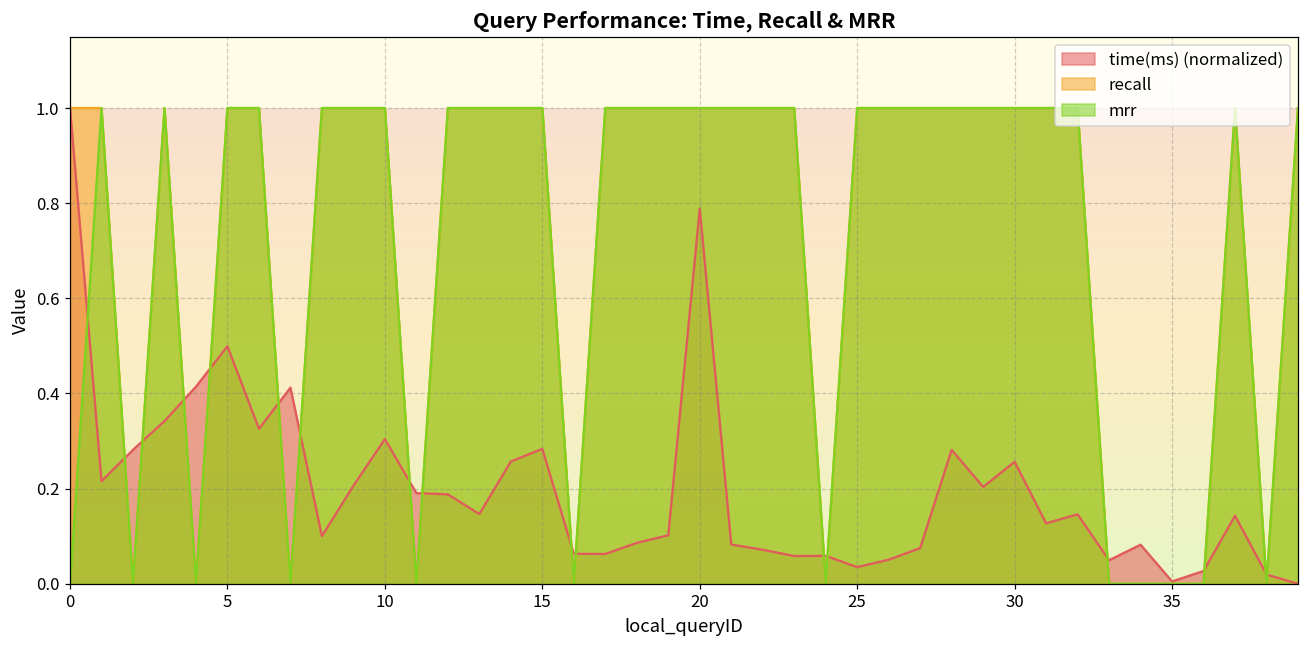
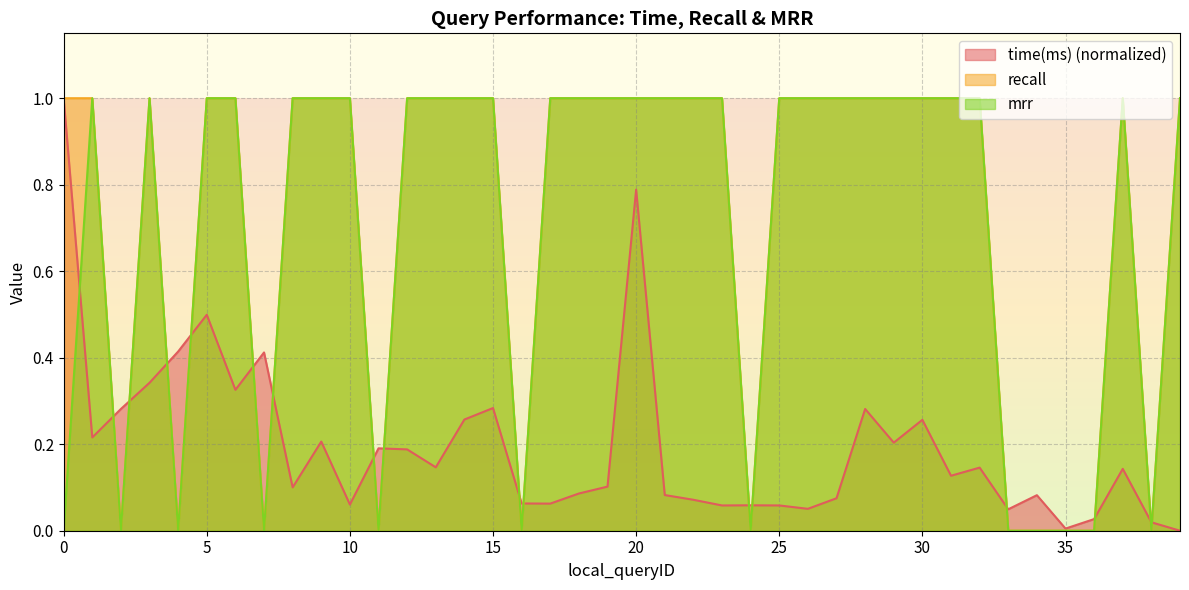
time(ms) (normalized), 10: 0.30 -> 0.06
time(ms) (normalized), 25: 0.04 -> 0.06
